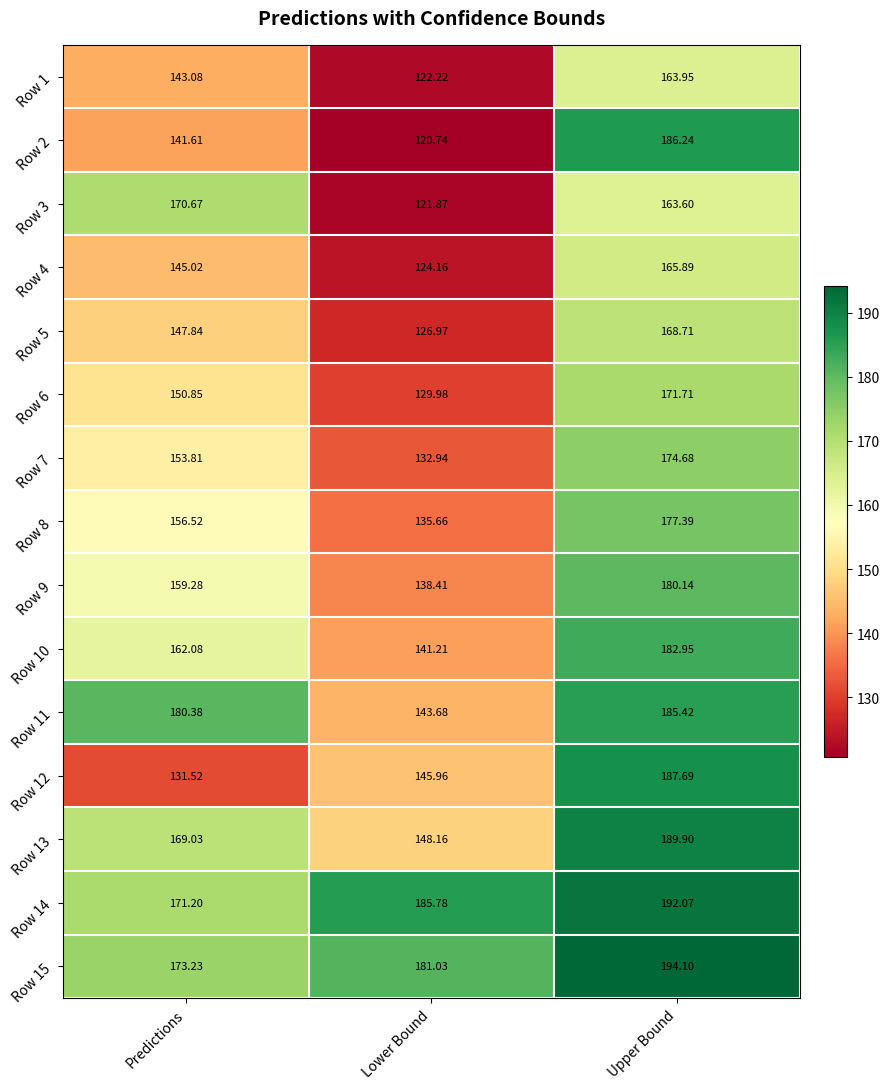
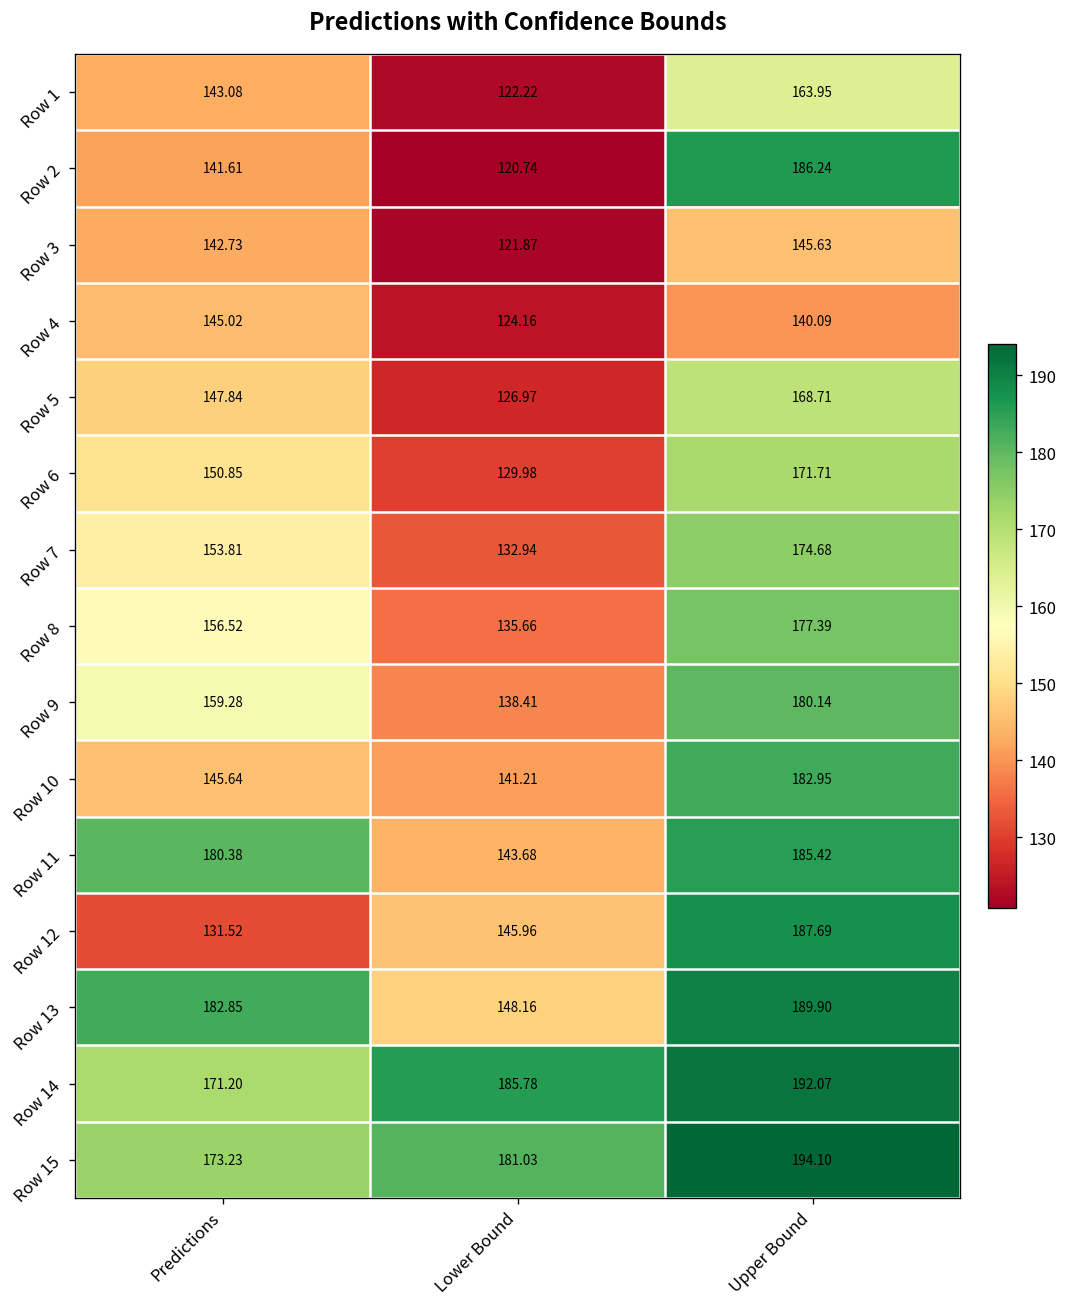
Row 3, Predictions: 170.67 -> 142.73
Row 3, Upper Bound: 163.60 -> 145.63
Row 4, Upper Bound: 165.89 -> 140.09
Row 10, Predictions: 162.08 -> 145.64
Row 13, Predictions: 169.03 -> 182.85
